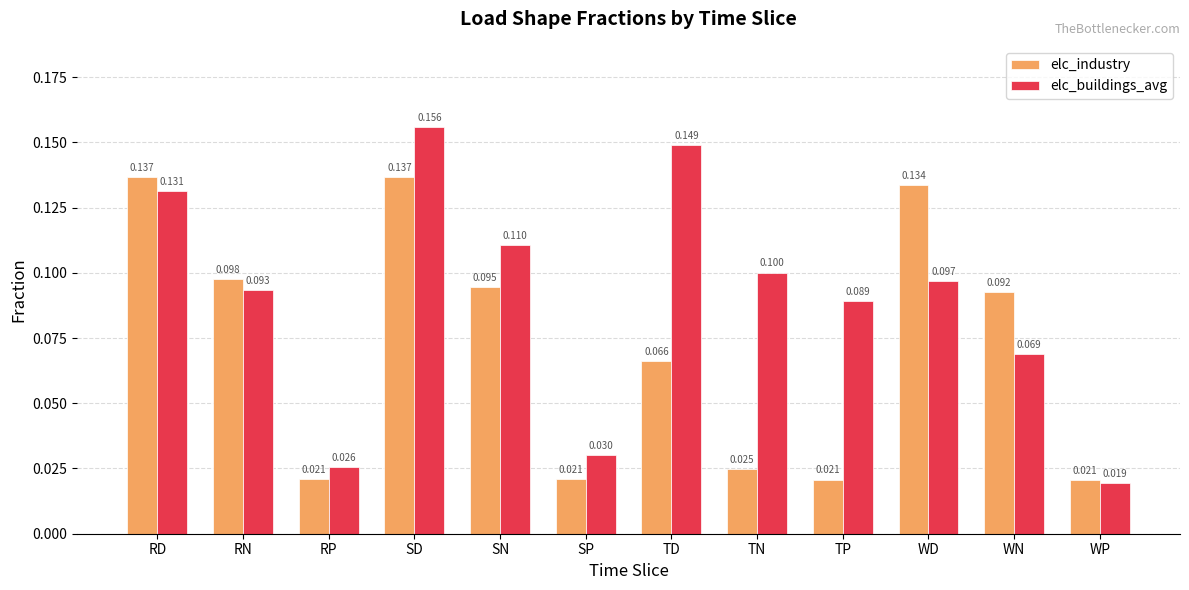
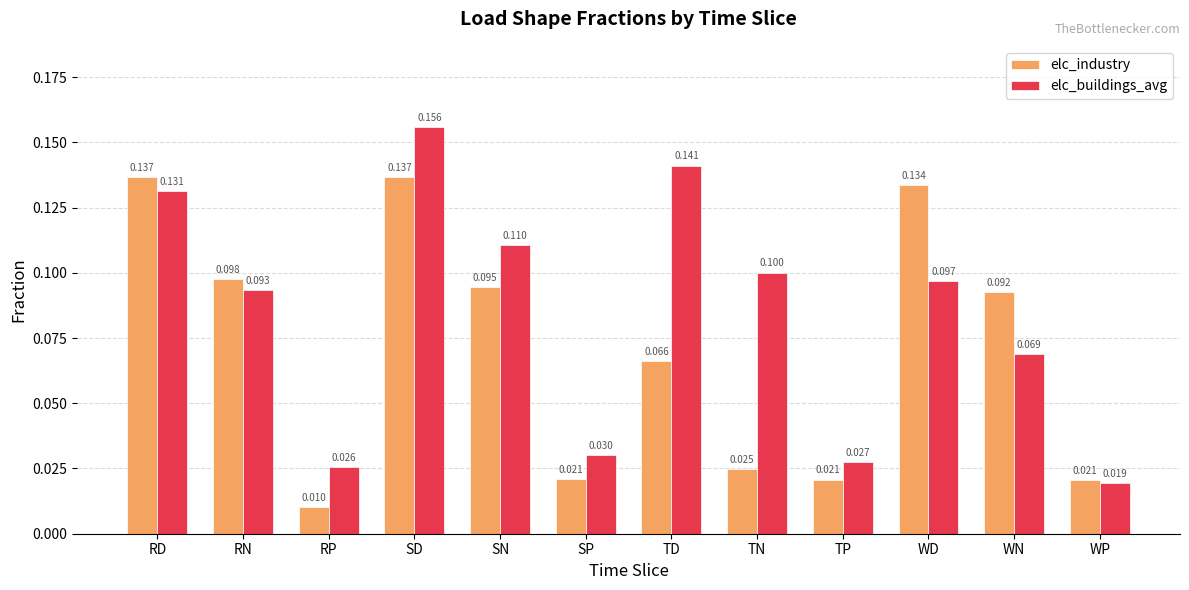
elc_industry, RP: 0.021 -> 0.010
elc_buildings_avg, TD: 0.149 -> 0.141
elc_buildings_avg, TP: 0.089 -> 0.027
